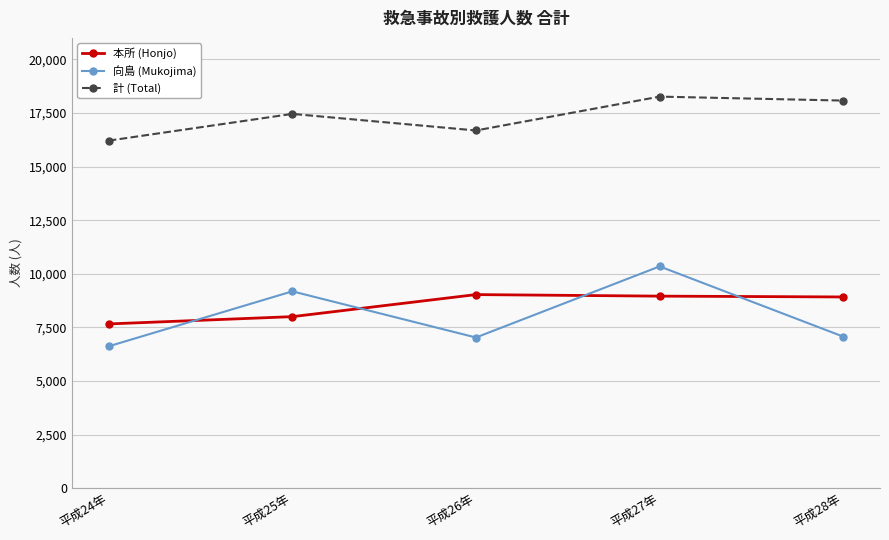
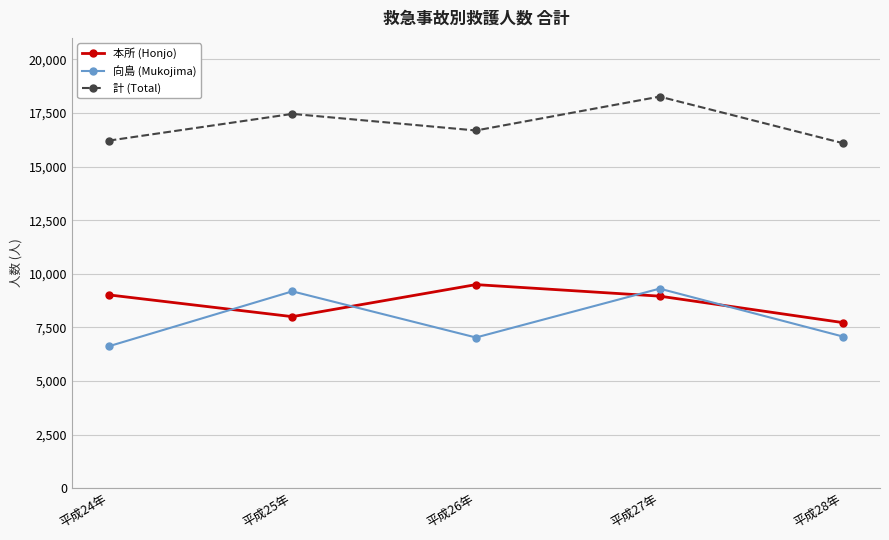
本所 (Honjo), 平成24年: 7,700 -> 9,000
本所 (Honjo), 平成26年: 9,000 -> 9,500
向島 (Mukojima), 平成27年: 10,300 -> 9,300
本所 (Honjo), 平成28年: 8,900 -> 7,700
計 (Total), 平成28年: 18,100 -> 16,100
